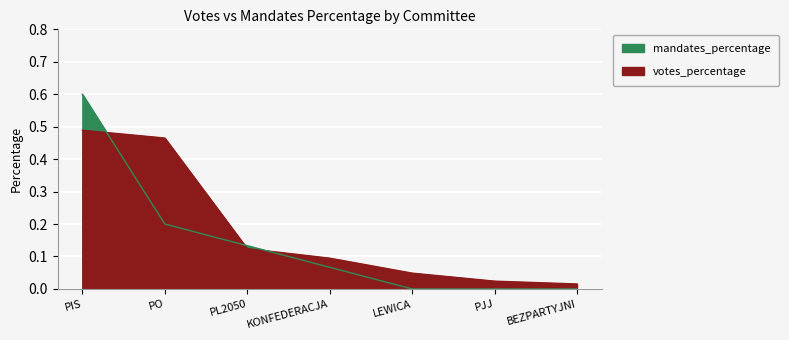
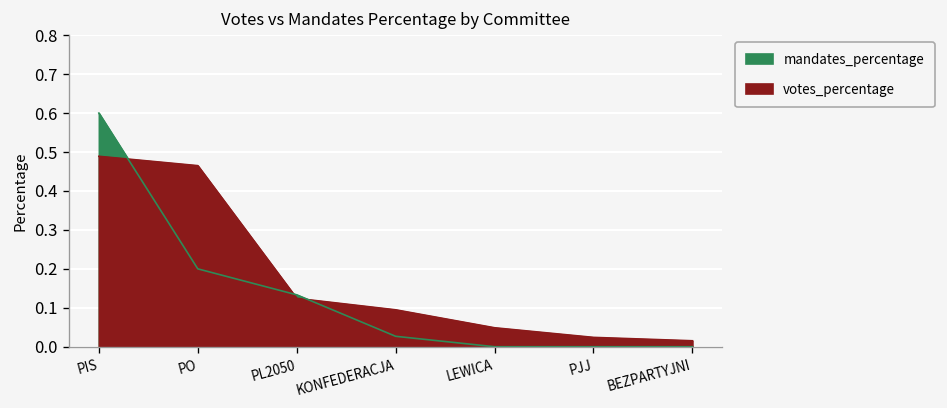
mandates_percentage, KONFEDERACJA: 0.07 -> 0.03
